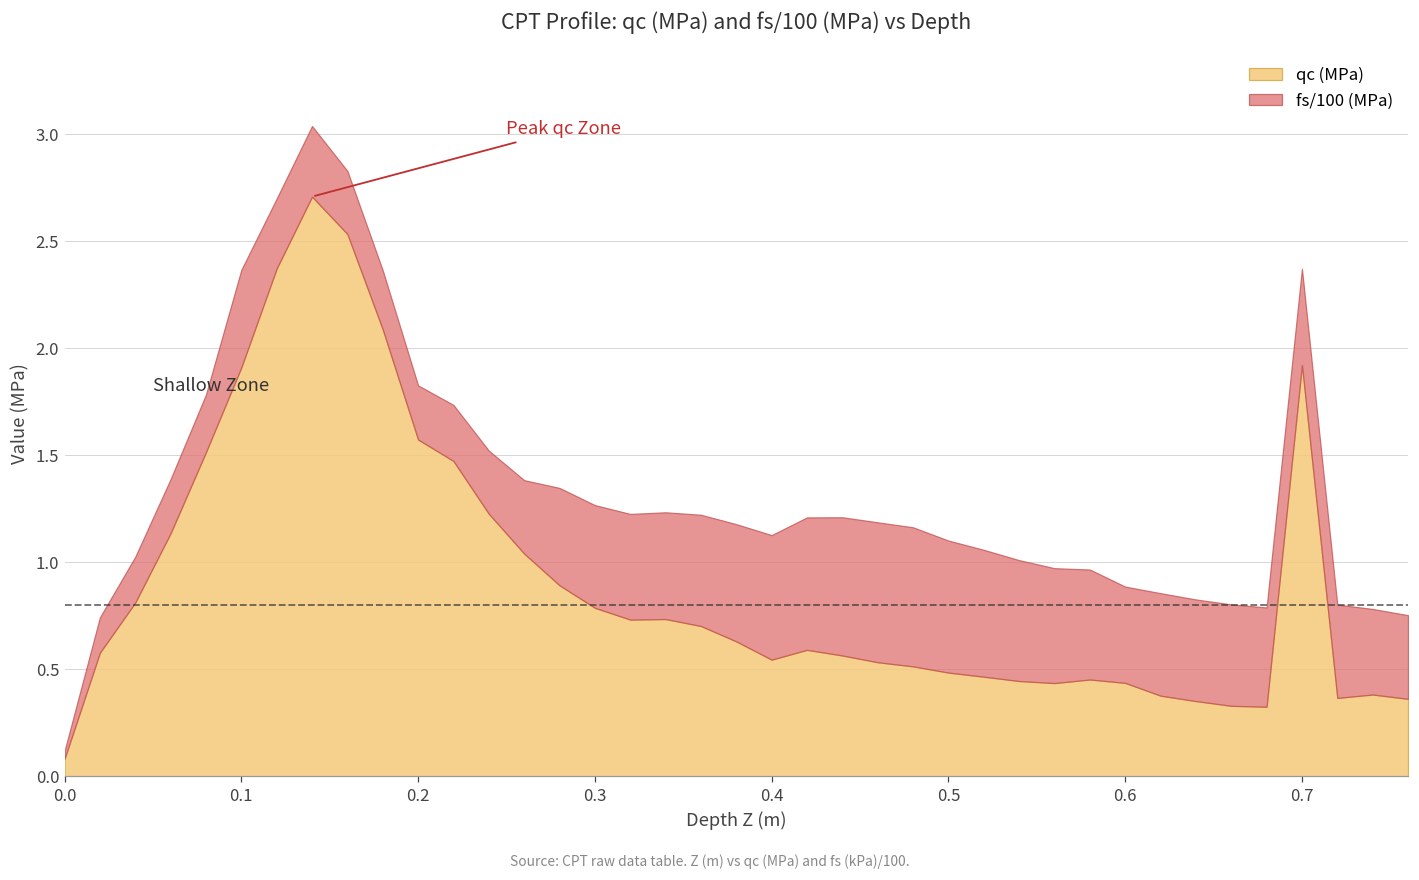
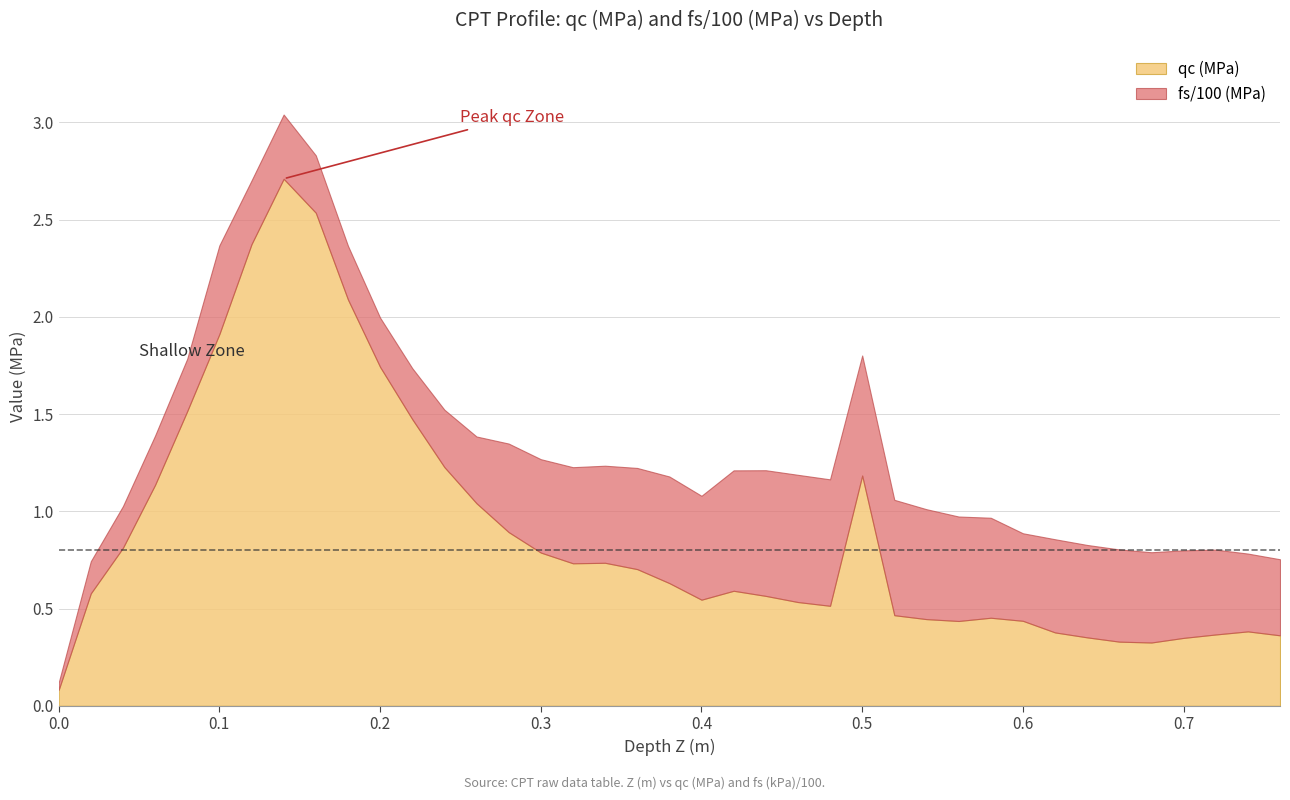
qc (MPa), 0.2: 1.57 -> 1.74
fs/100 (MPa), 0.4: 0.58 -> 0.53
qc (MPa), 0.5: 0.49 -> 1.18
qc (MPa), 0.7: 1.92 -> 0.35
